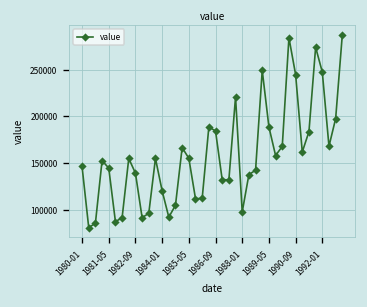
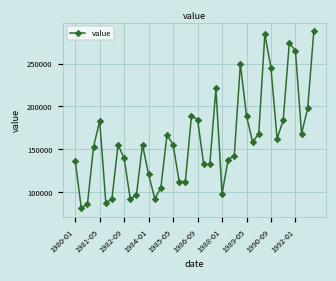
1980-01: 150000 -> 140000
1981-05: 140000 -> 180000
1992-01: 250000 -> 260000
